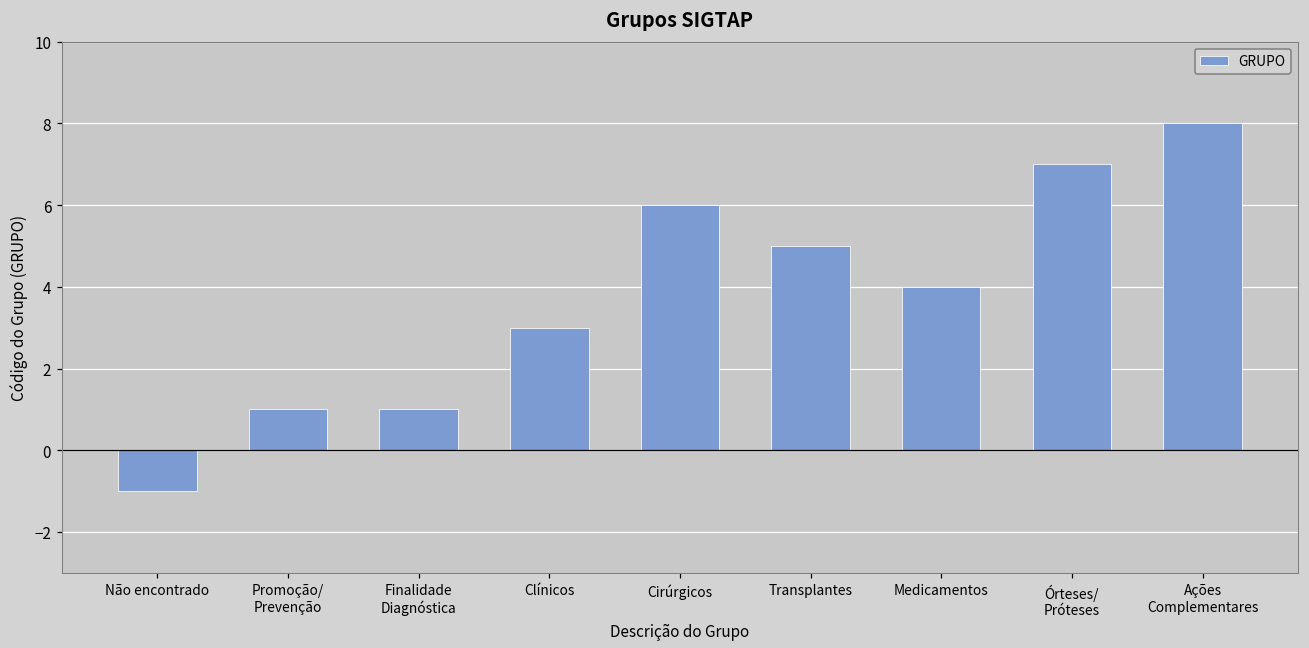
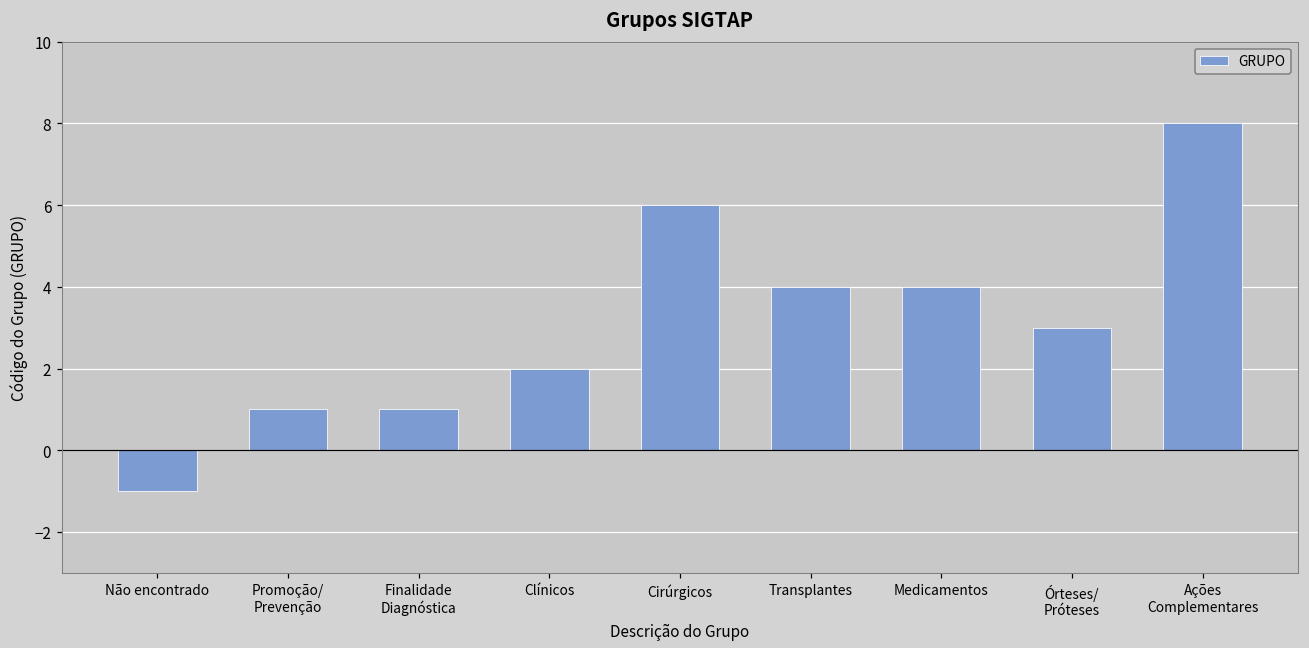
Clínicos: 3 -> 2
Transplantes: 5 -> 4
Órteses/ Próteses: 7 -> 3
